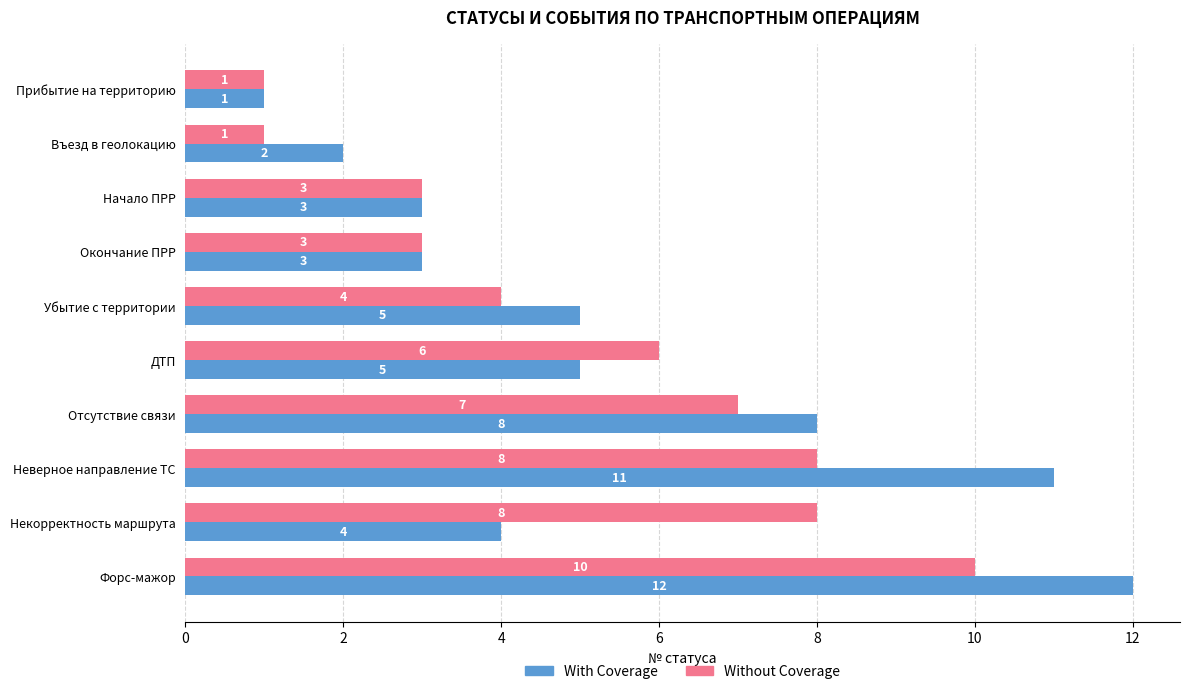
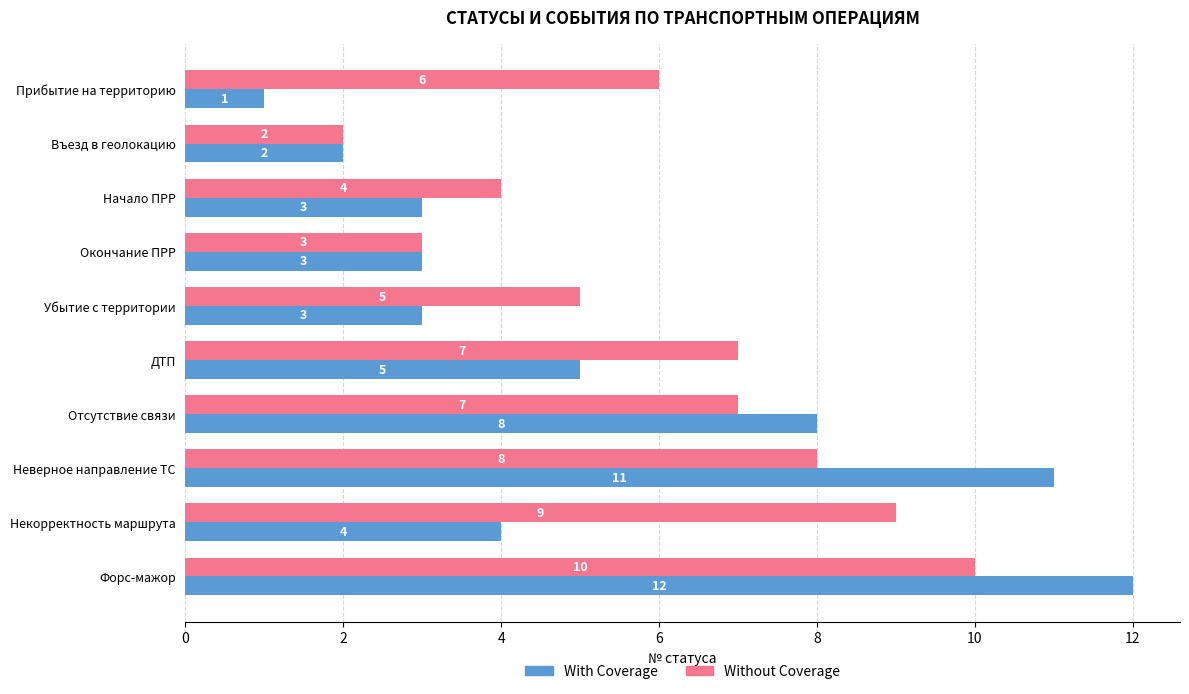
Without Coverage, Прибытие на территорию: 1 -> 6
Without Coverage, Въезд в геолокацию: 1 -> 2
Without Coverage, Начало ПРР: 3 -> 4
Without Coverage, Убытие с территории: 4 -> 5
With Coverage, Убытие с территории: 5 -> 3
Without Coverage, ДТП: 6 -> 7
Without Coverage, Некорректность маршрута: 8 -> 9
